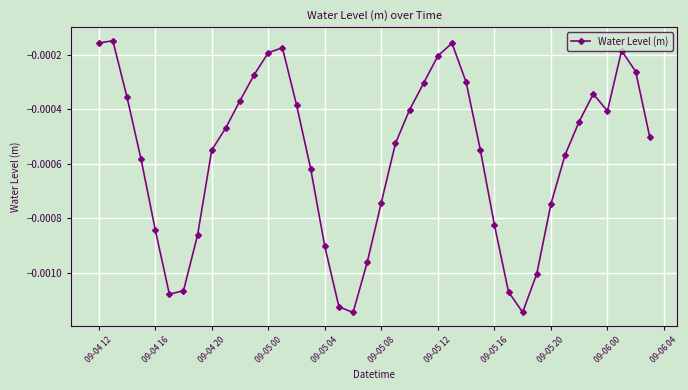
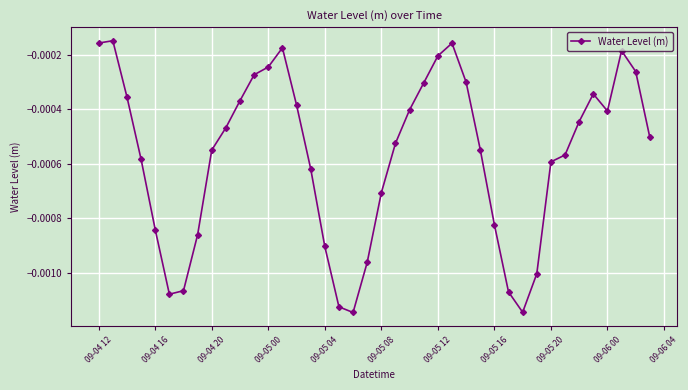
09-05 00: -0.00019 -> -0.00025
09-05 08: -0.00074 -> -0.00071
09-05 20: -0.00075 -> -0.00059
